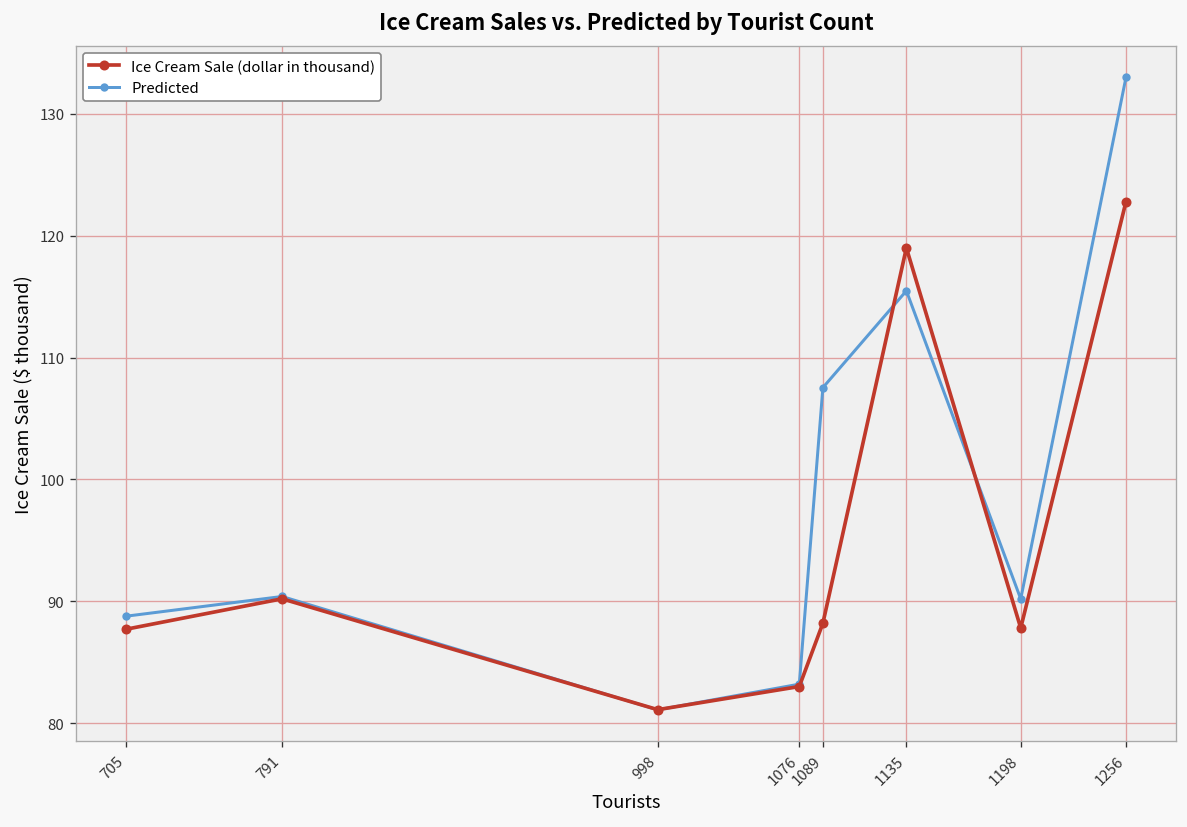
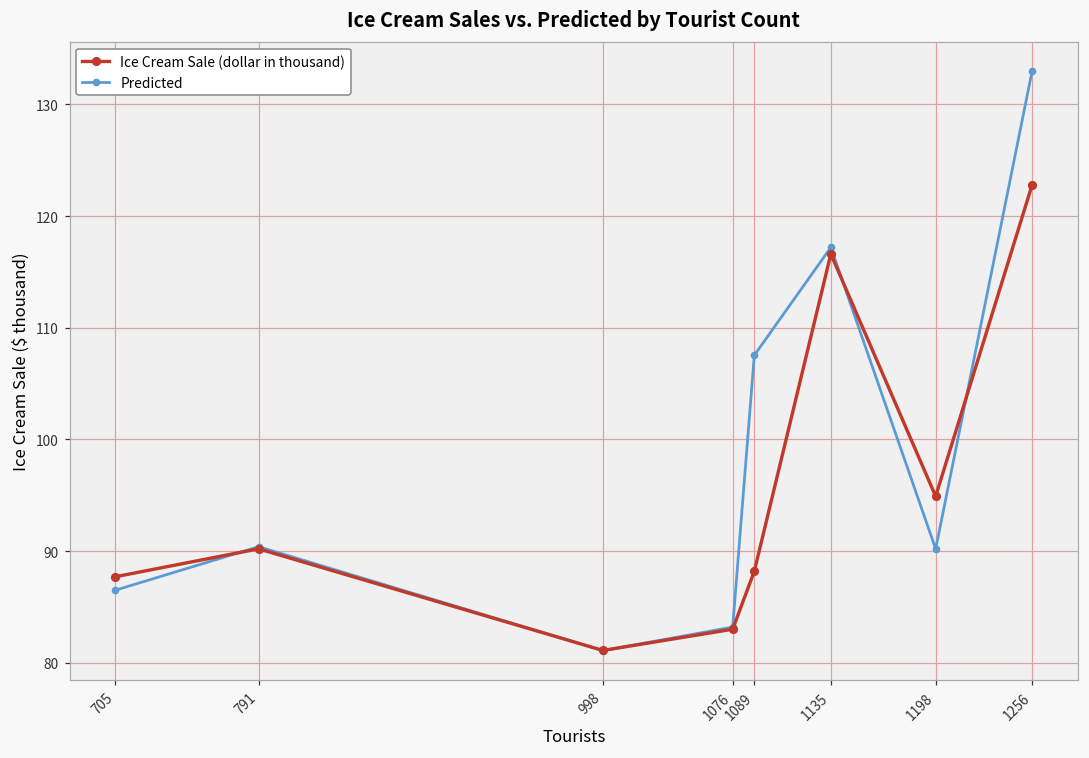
Predicted, 705: 88.8 -> 86.5
Ice Cream Sale (dollar in thousand), 1135: 119.0 -> 116.6
Predicted, 1135: 115.5 -> 117.2
Ice Cream Sale (dollar in thousand), 1198: 87.8 -> 94.9
